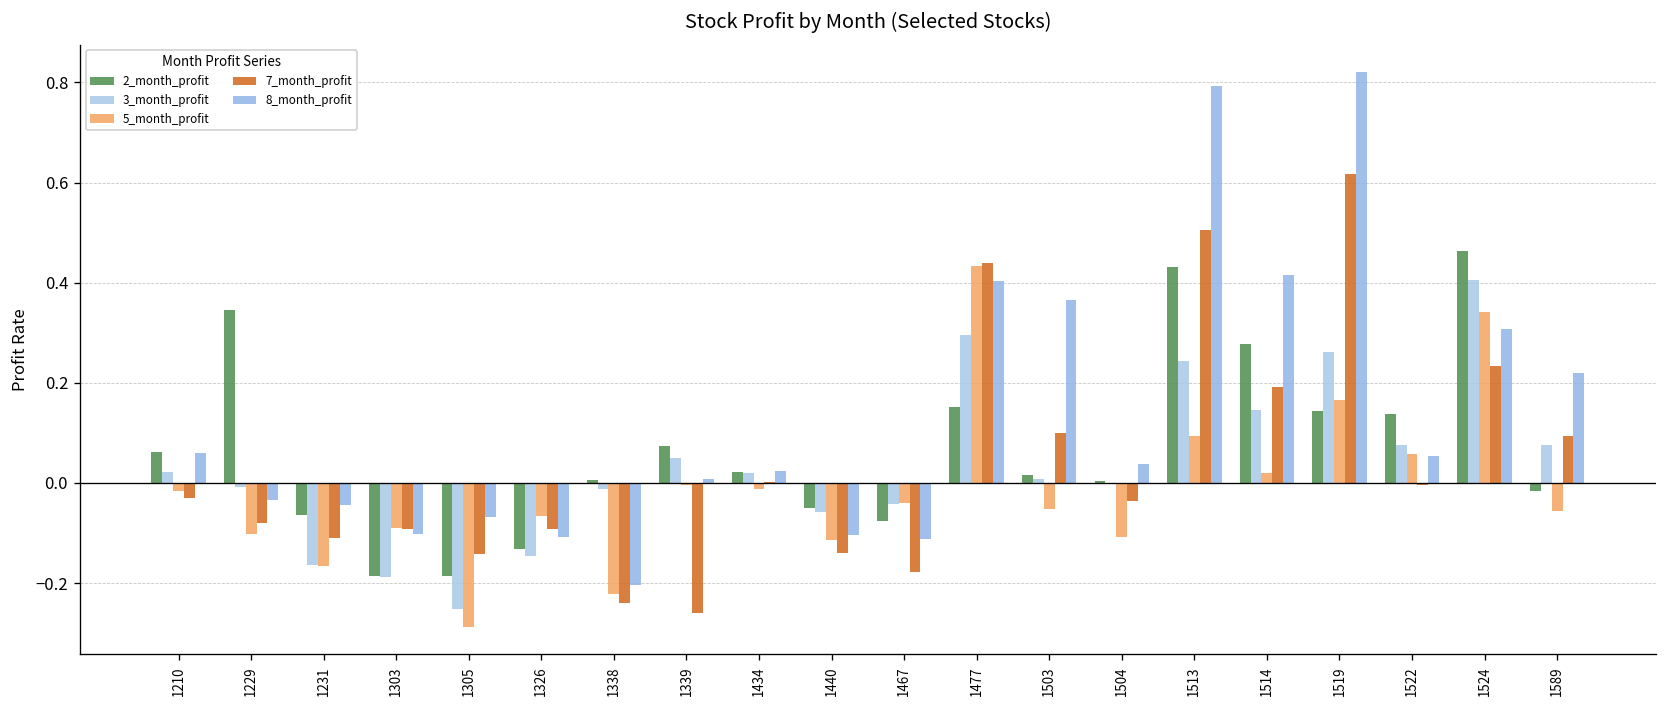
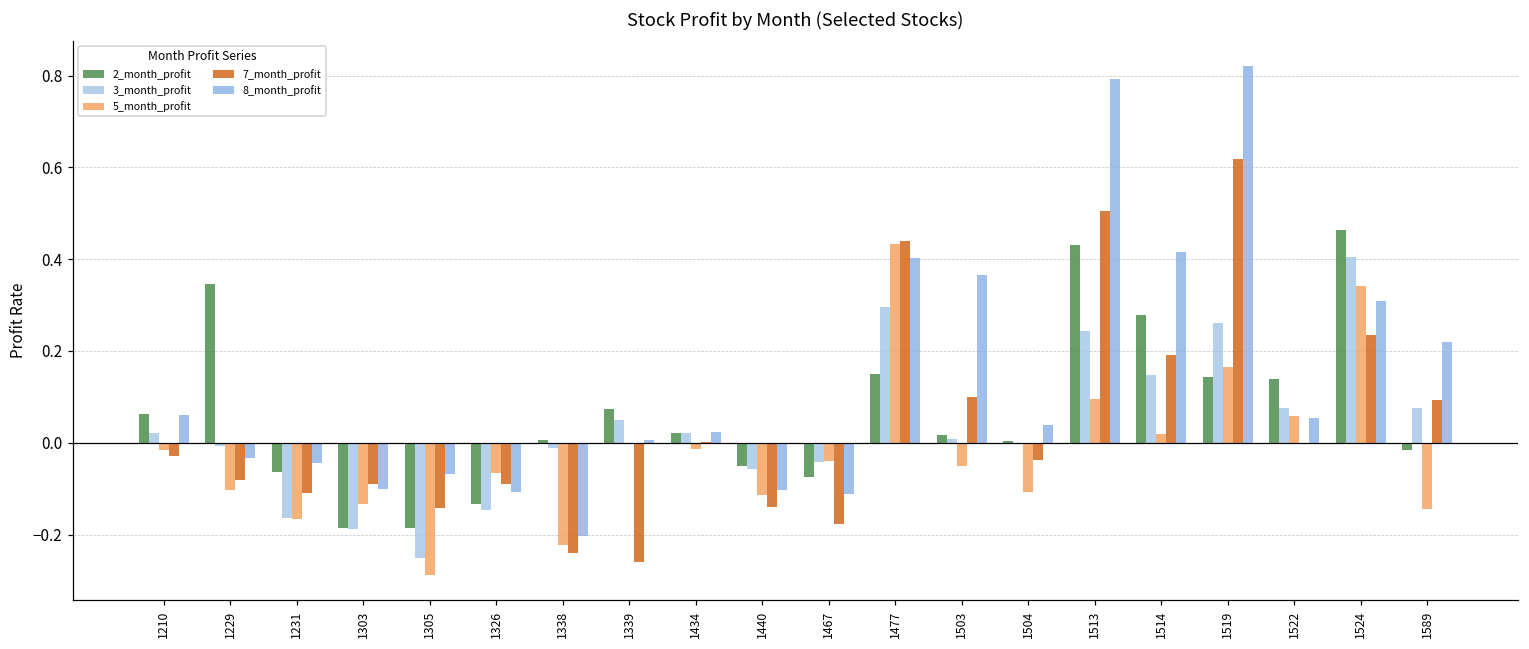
5_month_profit, 1303: -0.09 -> -0.13
5_month_profit, 1589: -0.06 -> -0.15
